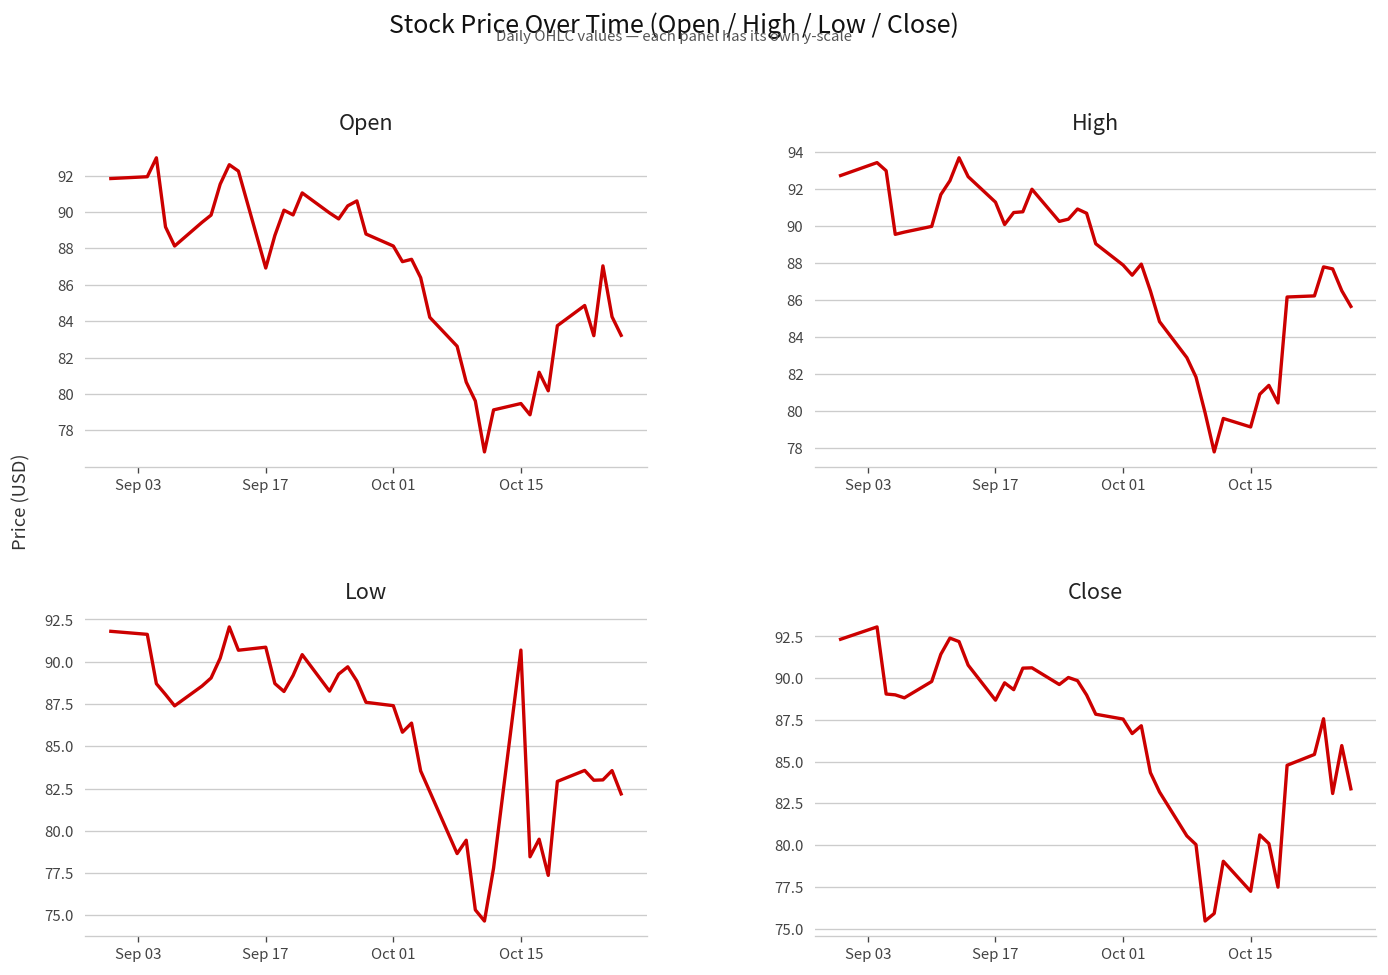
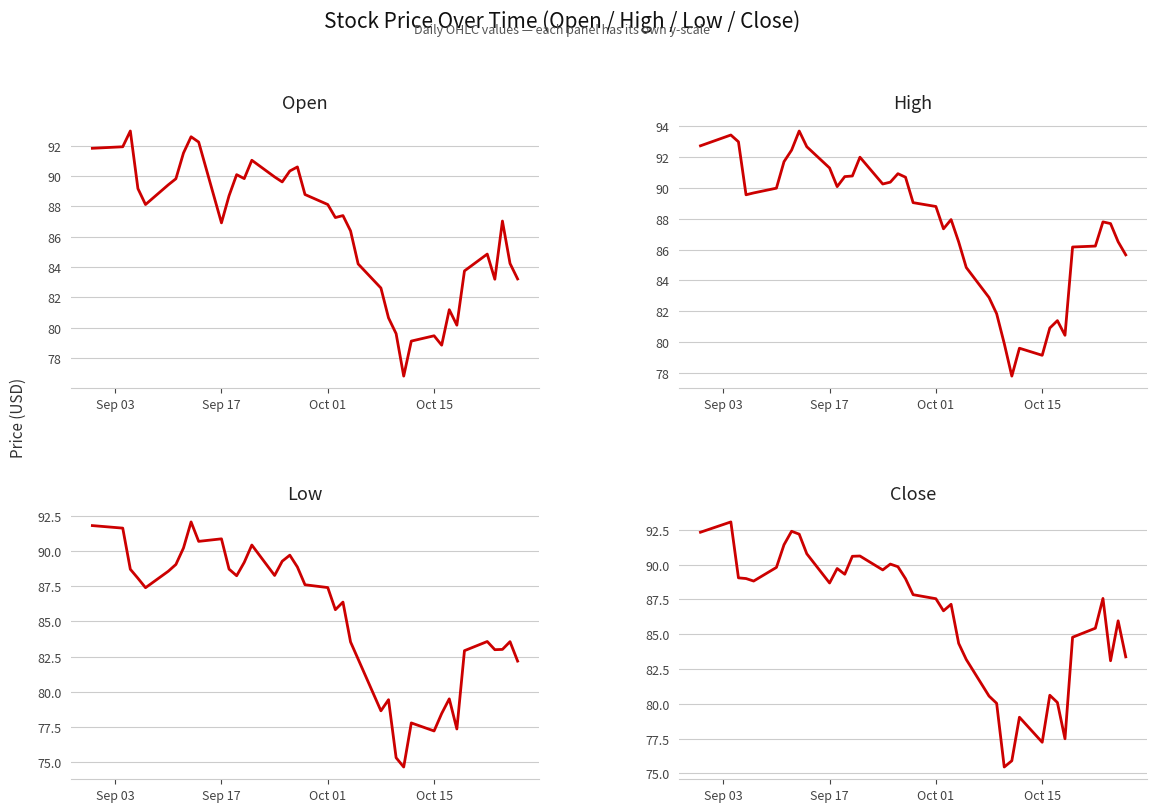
High, Oct 01: 87.9 -> 88.8
Low, Oct 15: 90.7 -> 77.2
